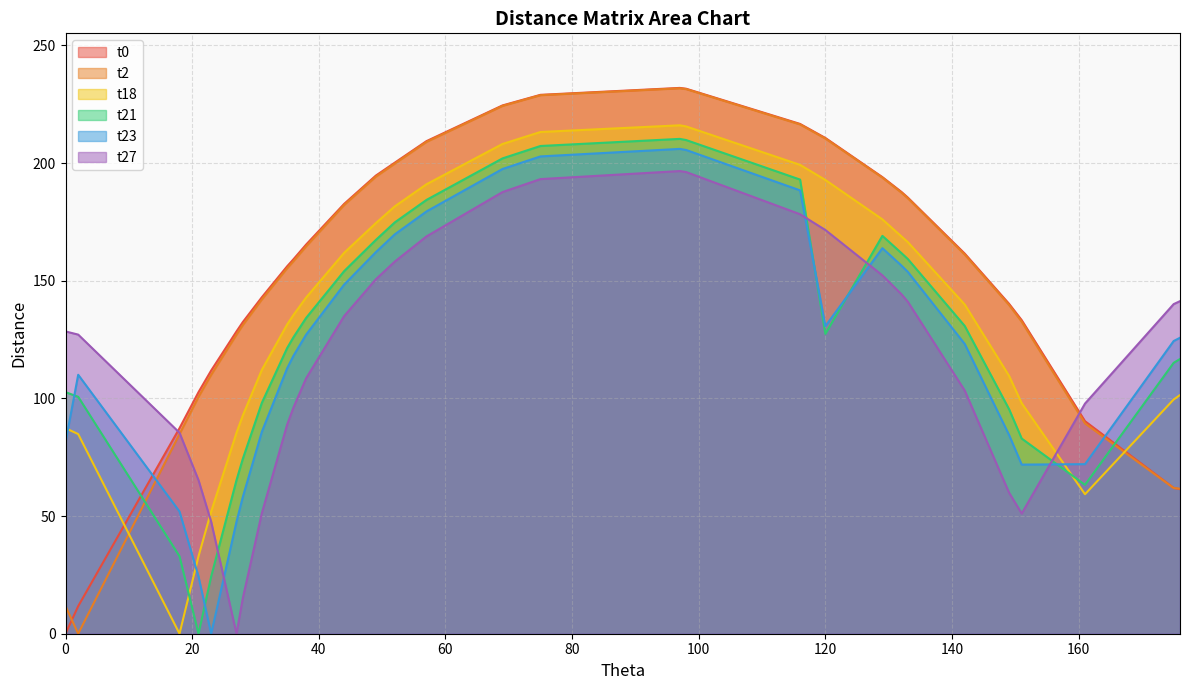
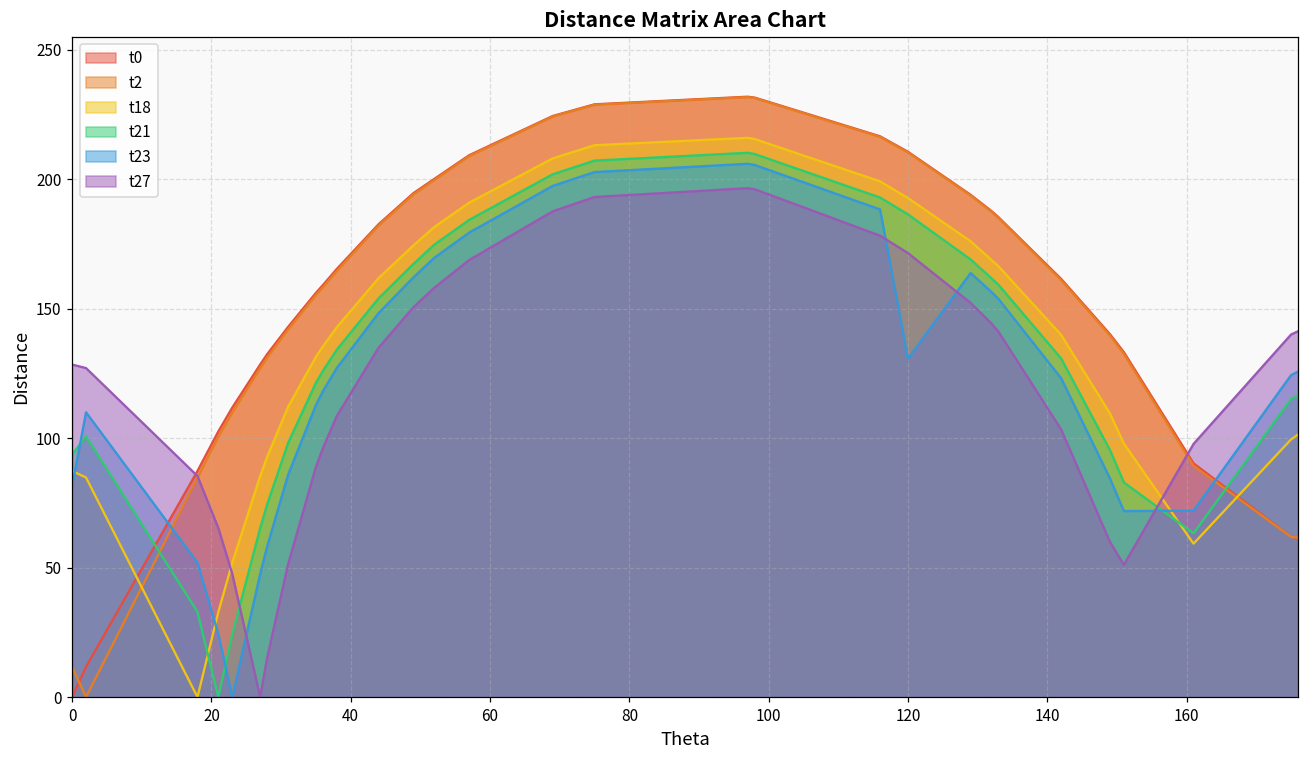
t21, 0: 103 -> 94
t21, 120: 127 -> 187
